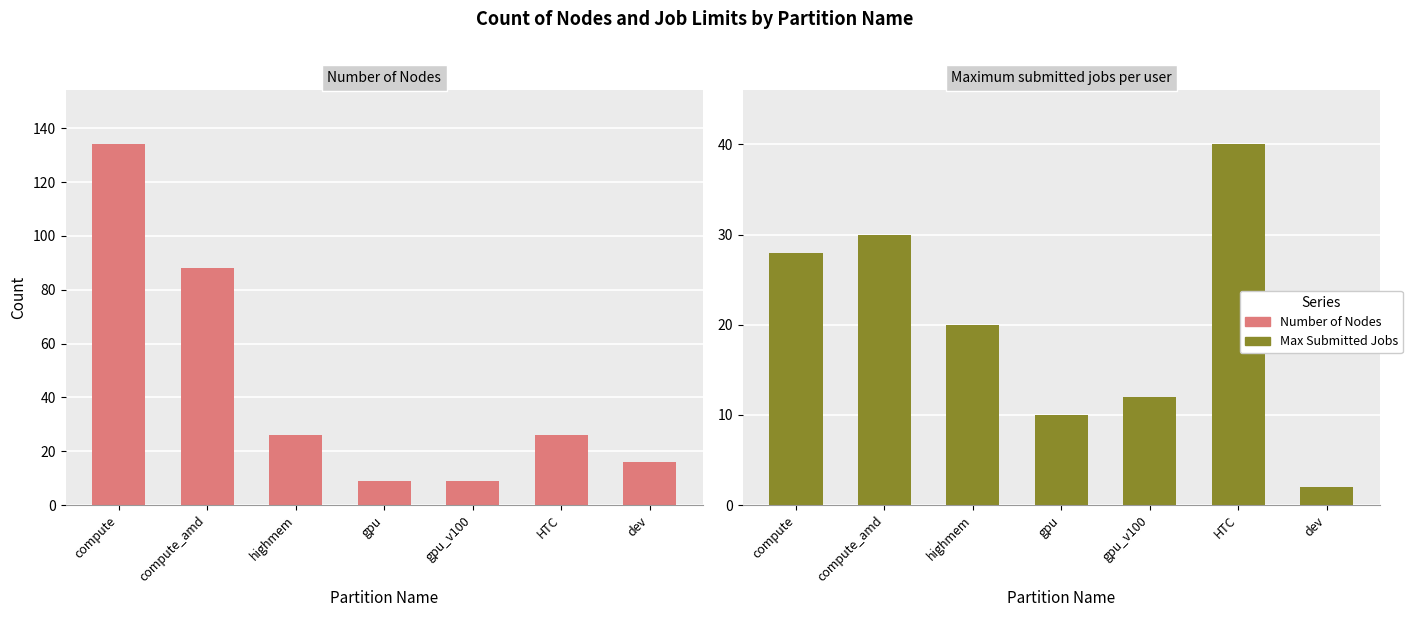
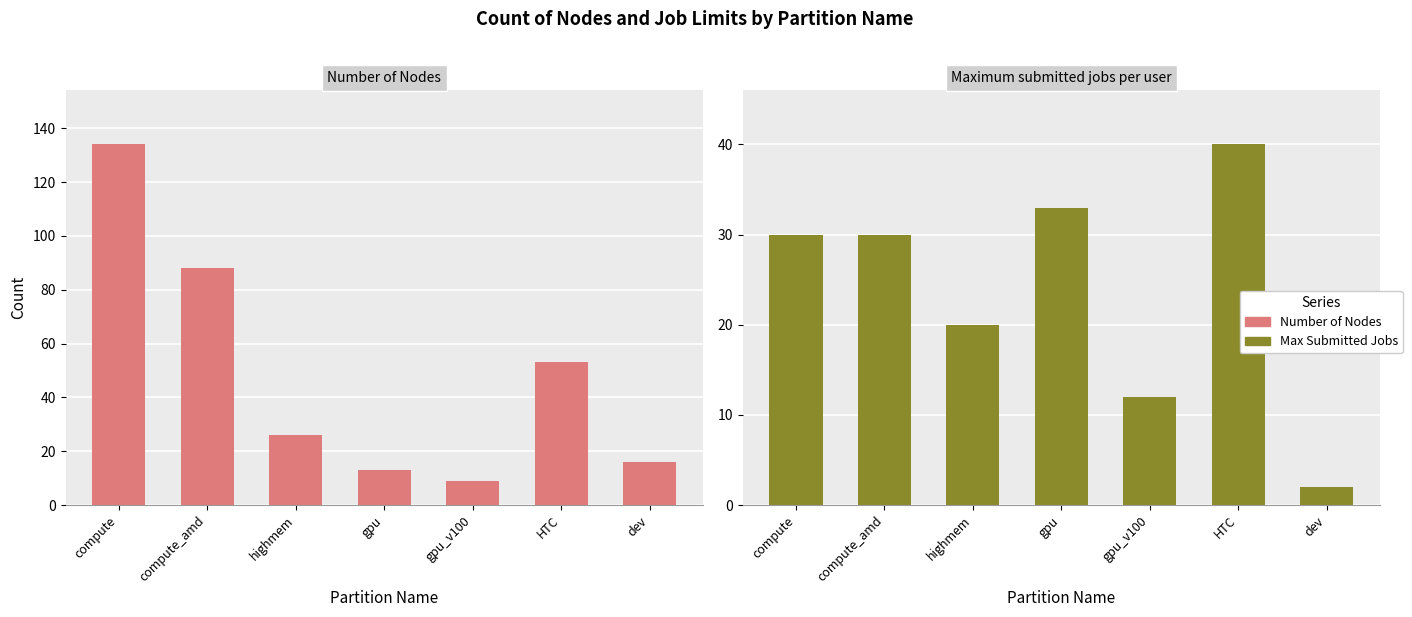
Number of Nodes, gpu: 9 -> 13
Number of Nodes, HTC: 26 -> 53
Maximum submitted jobs per user, compute: 28 -> 30
Maximum submitted jobs per user, gpu: 10 -> 33
